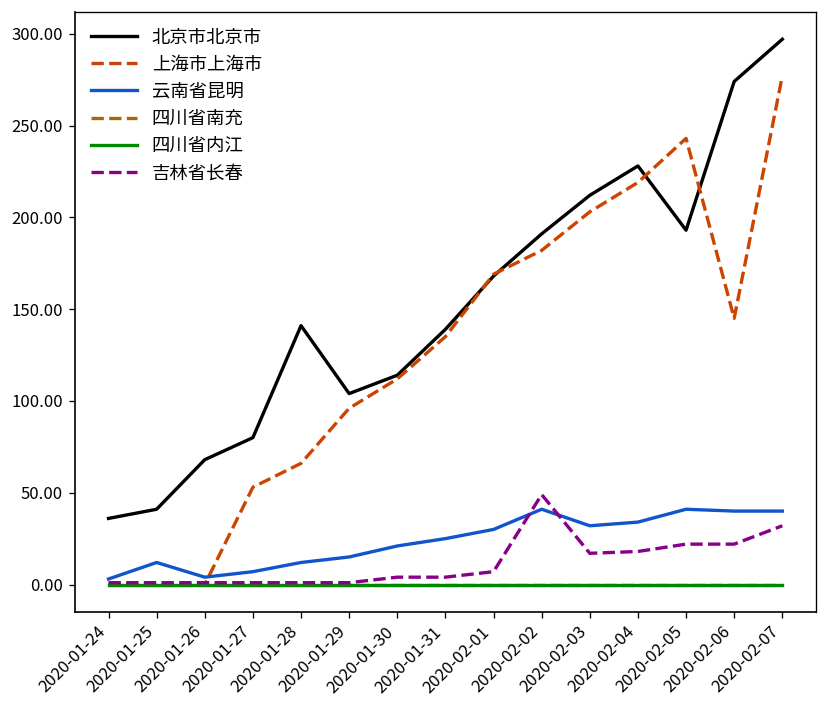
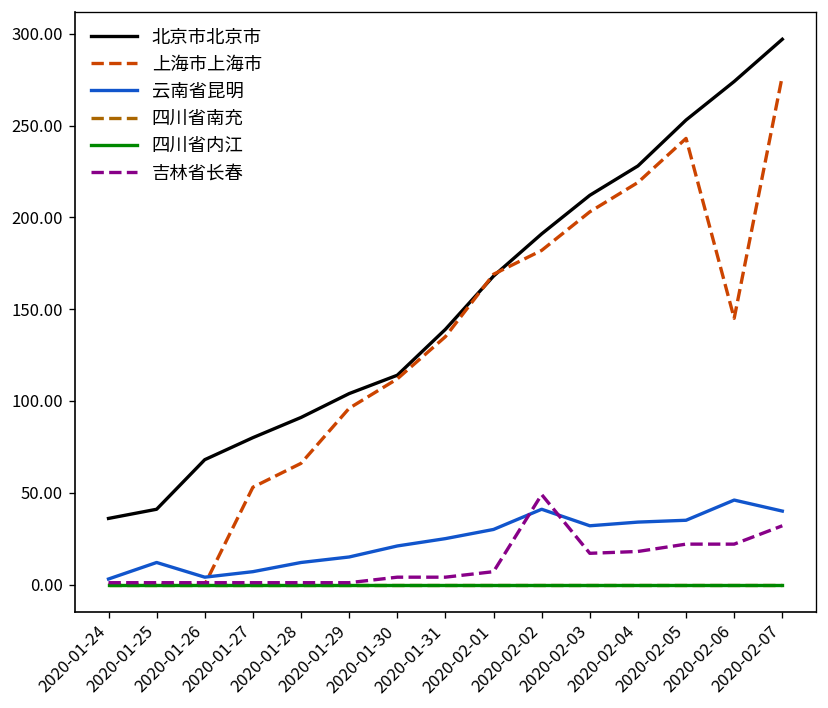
北京市北京市, 2020-01-28: 141 -> 91
北京市北京市, 2020-02-05: 193 -> 253
云南省昆明, 2020-02-05: 41 -> 35
云南省昆明, 2020-02-06: 40 -> 46
